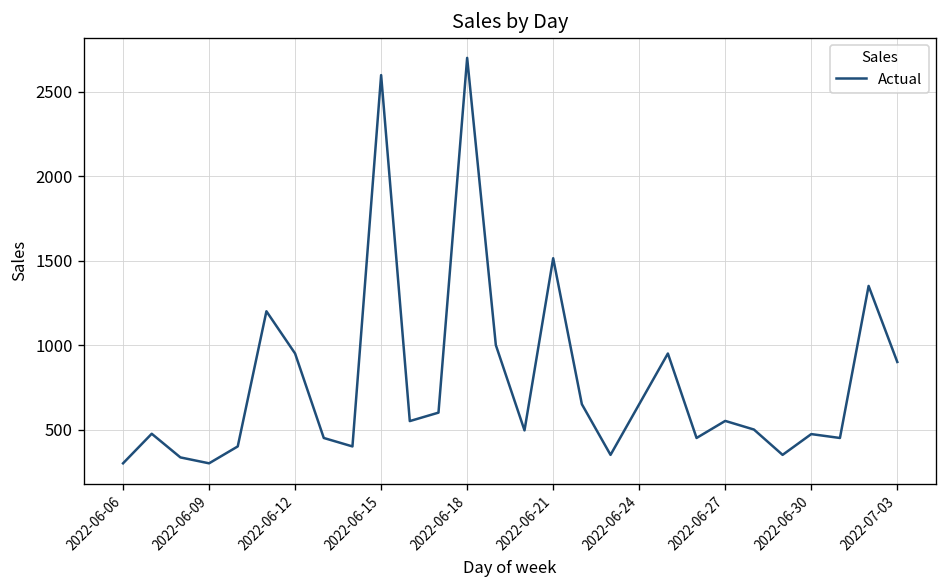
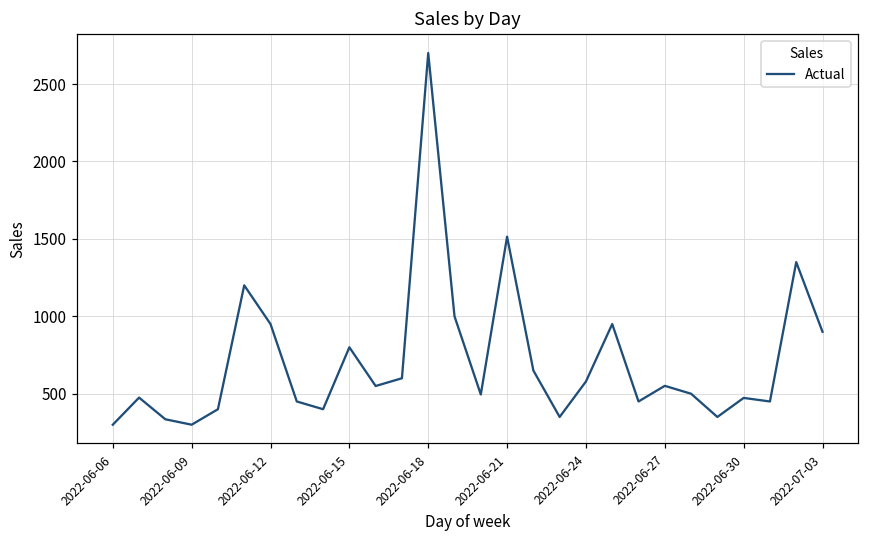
2022-06-15: 2600 -> 800
2022-06-24: 650 -> 580
